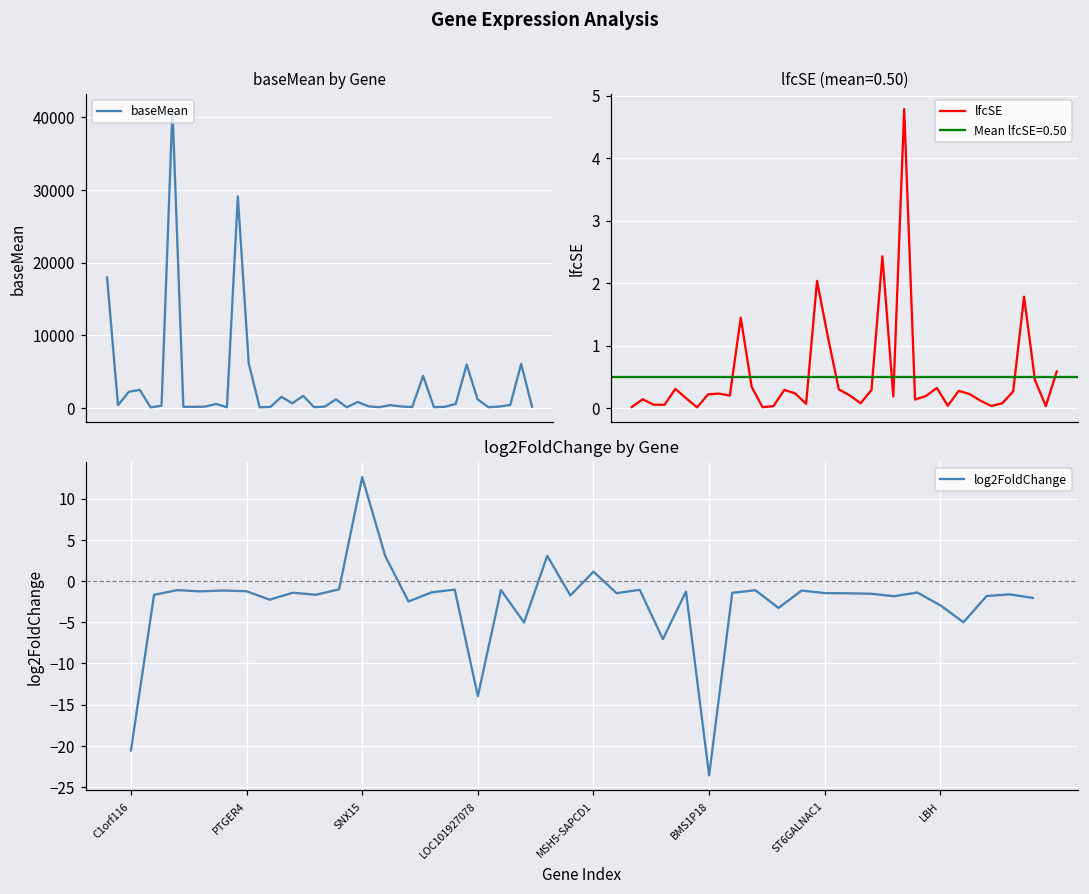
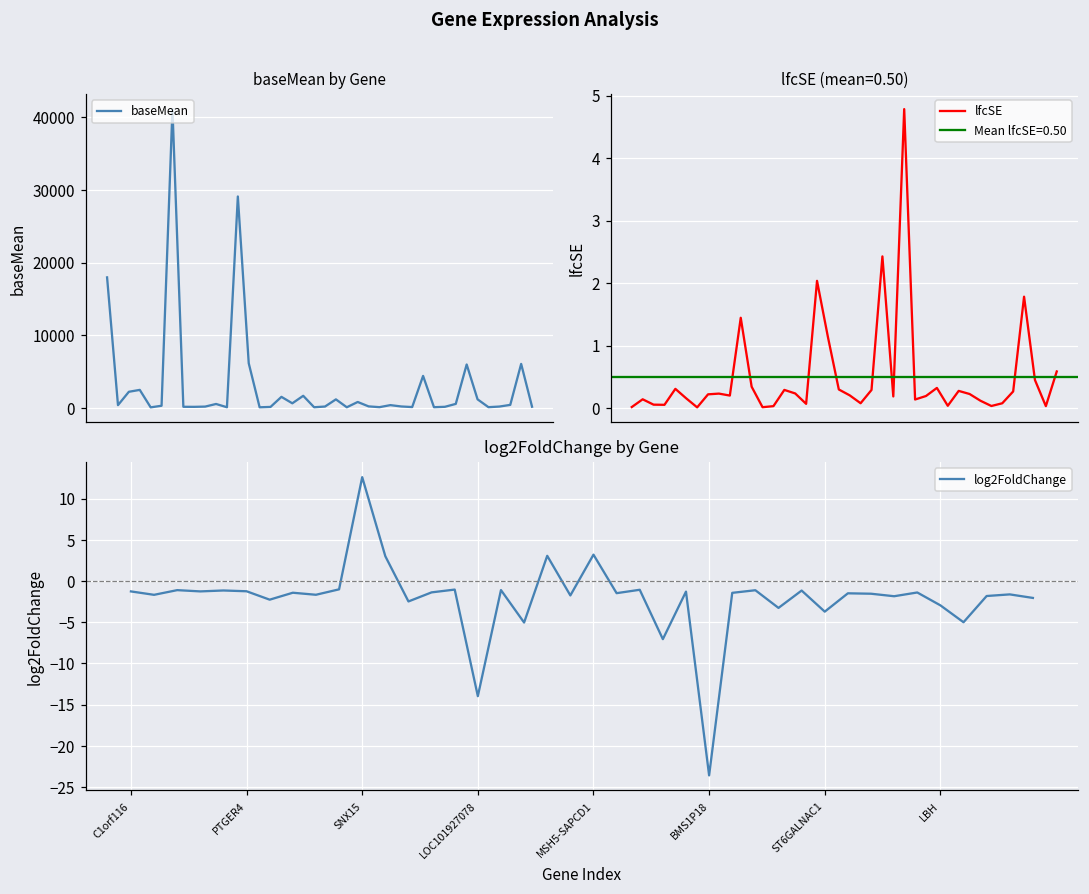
log2FoldChange by Gene, C1orf116: -21 -> -1
log2FoldChange by Gene, MSH5-SAPCD1: 1 -> 3
log2FoldChange by Gene, ST6GALNAC1: -1 -> -4
